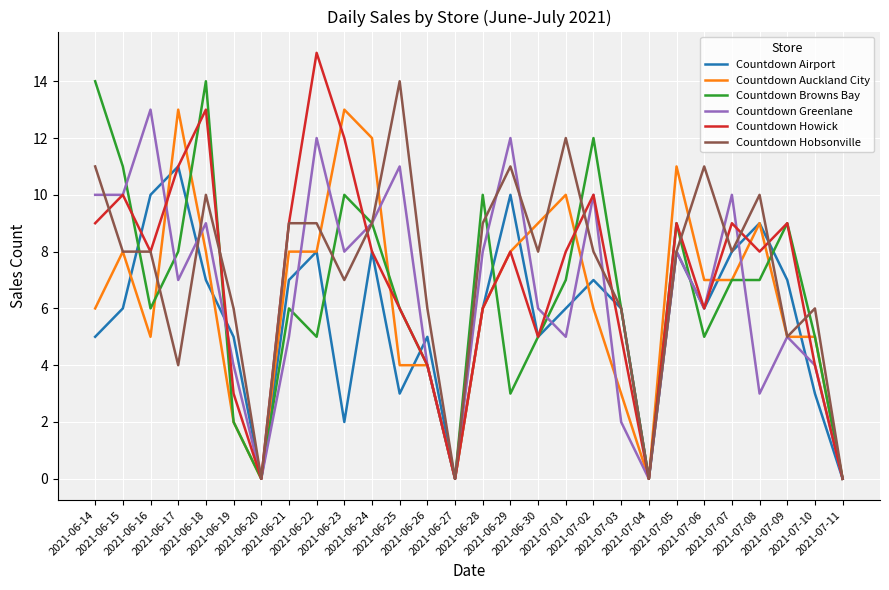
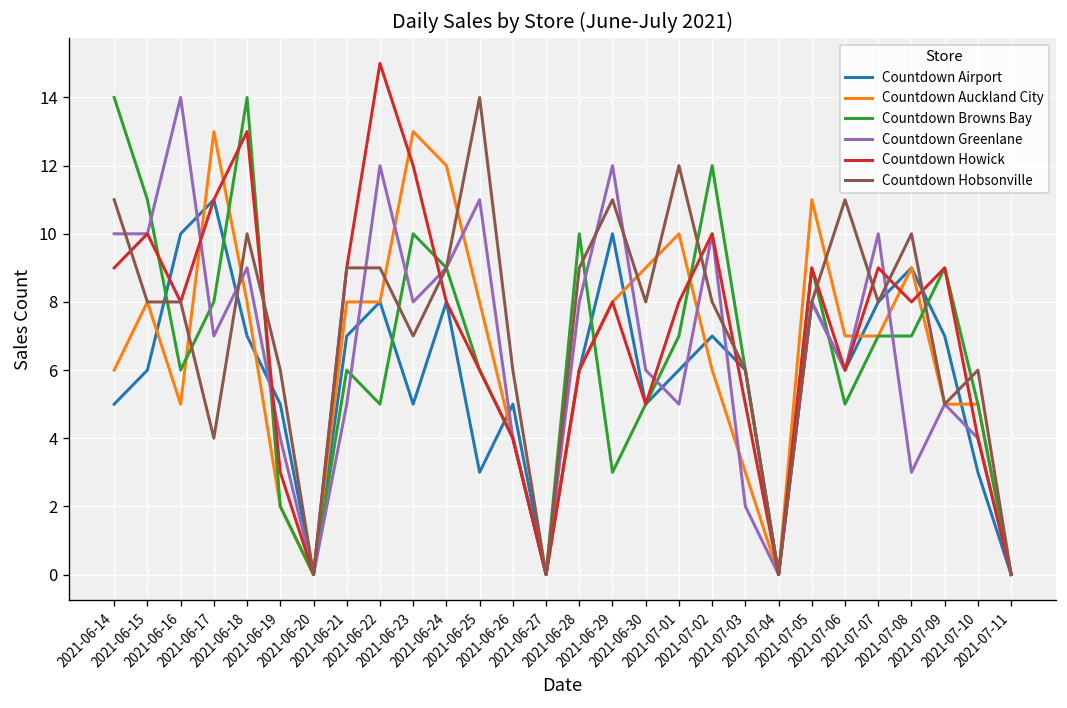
Countdown Greenlane, 2021-06-16: 13 -> 14
Countdown Airport, 2021-06-23: 2 -> 5
Countdown Auckland City, 2021-06-25: 4 -> 8
